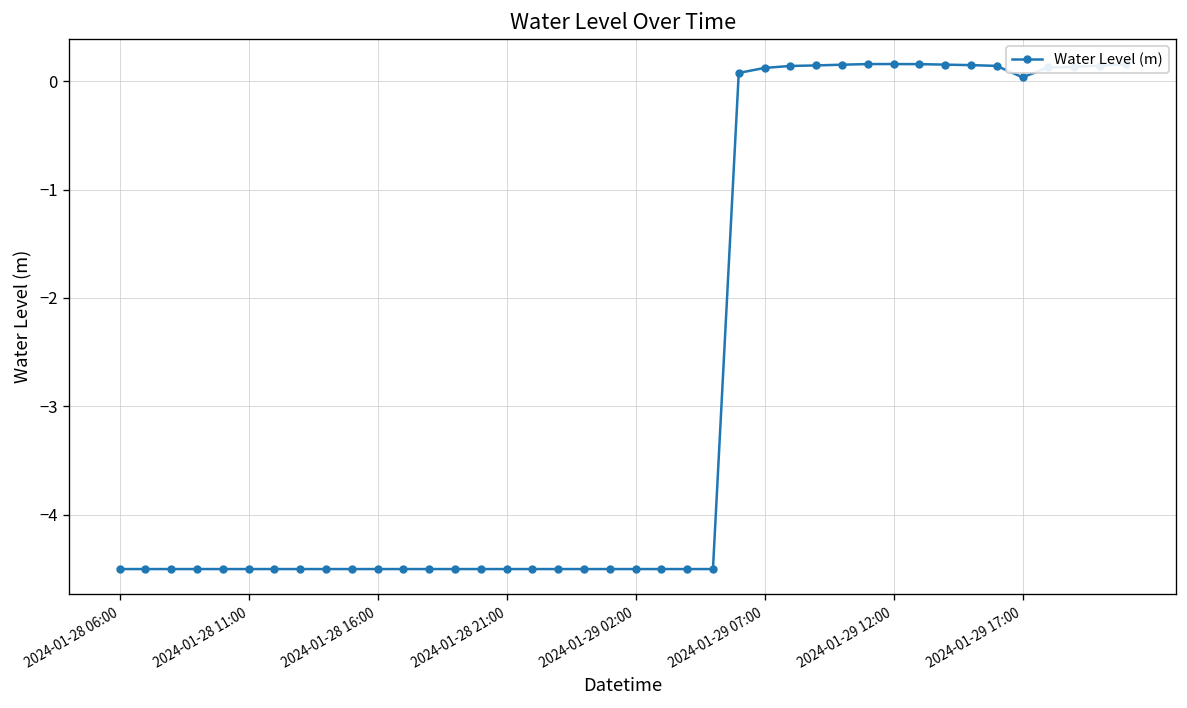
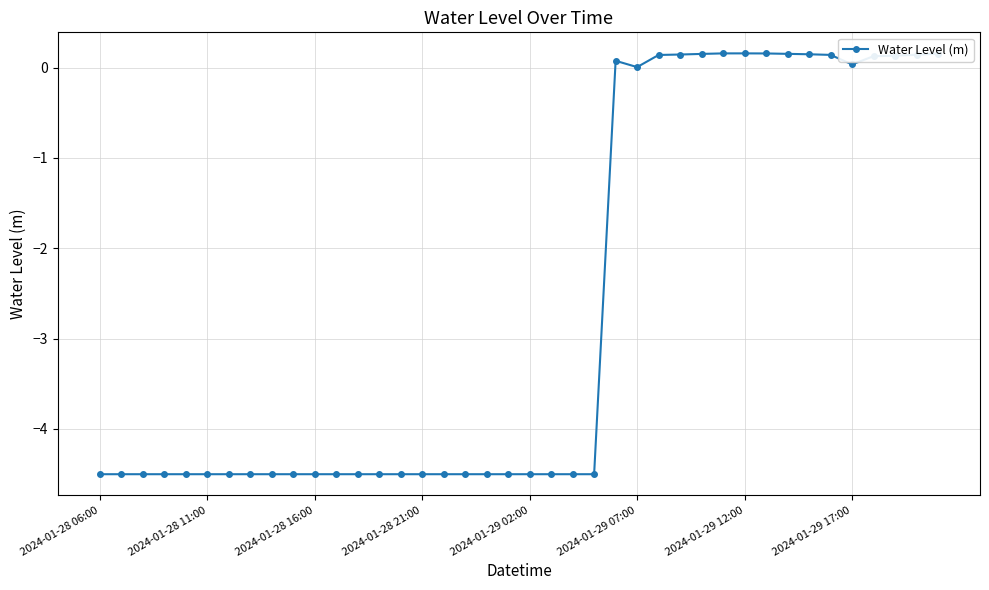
2024-01-29 07:00: 0.1 -> 0.0
